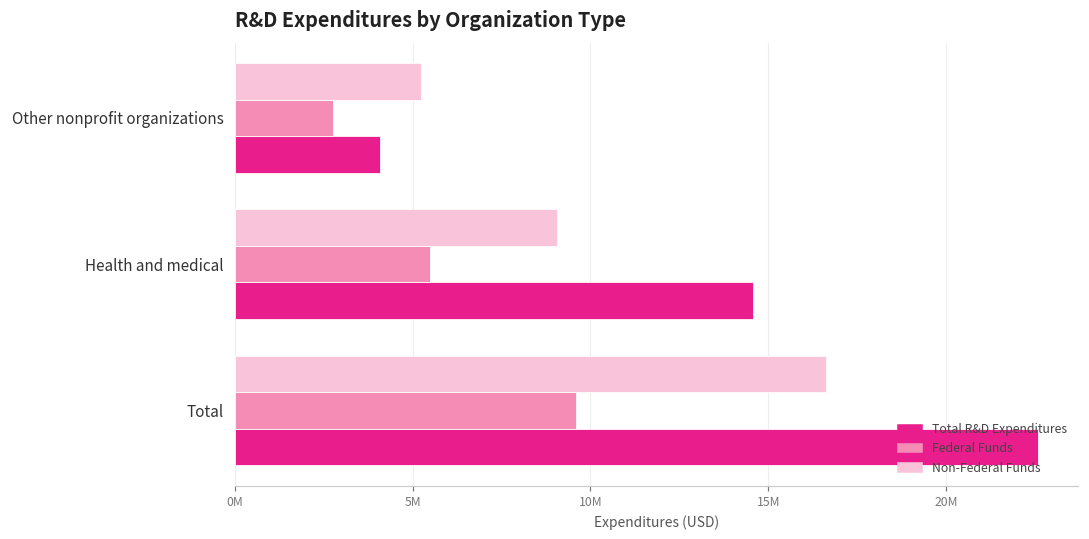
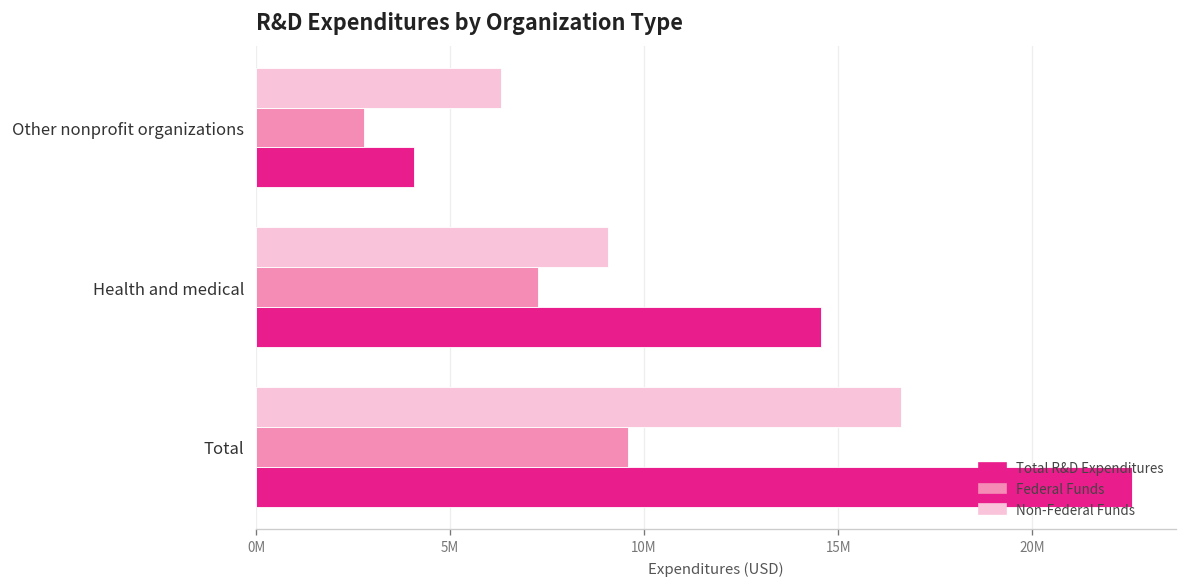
Non-Federal Funds, Other nonprofit organizations: 5200000 -> 6300000
Federal Funds, Health and medical: 5500000 -> 7300000
